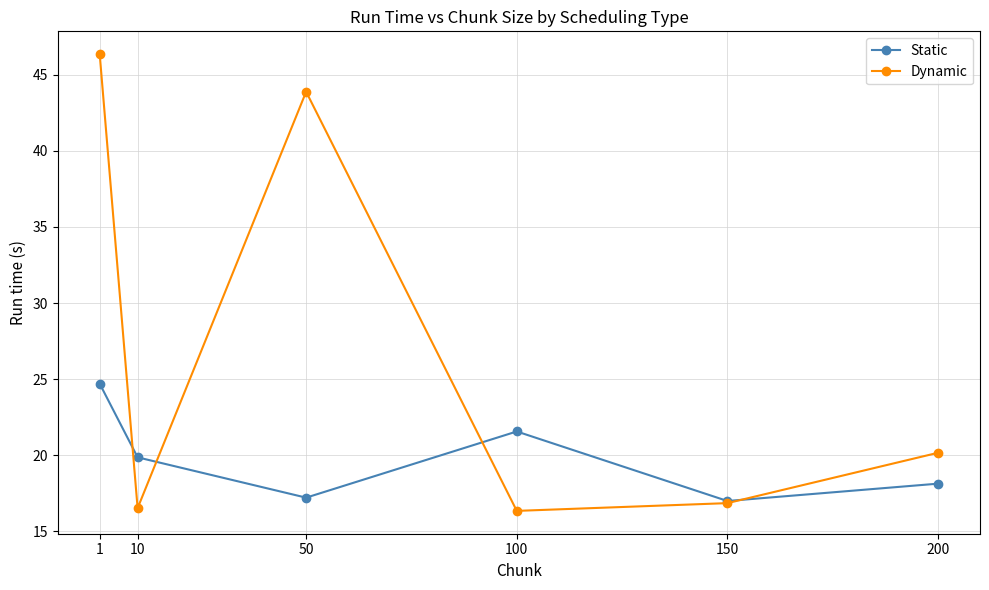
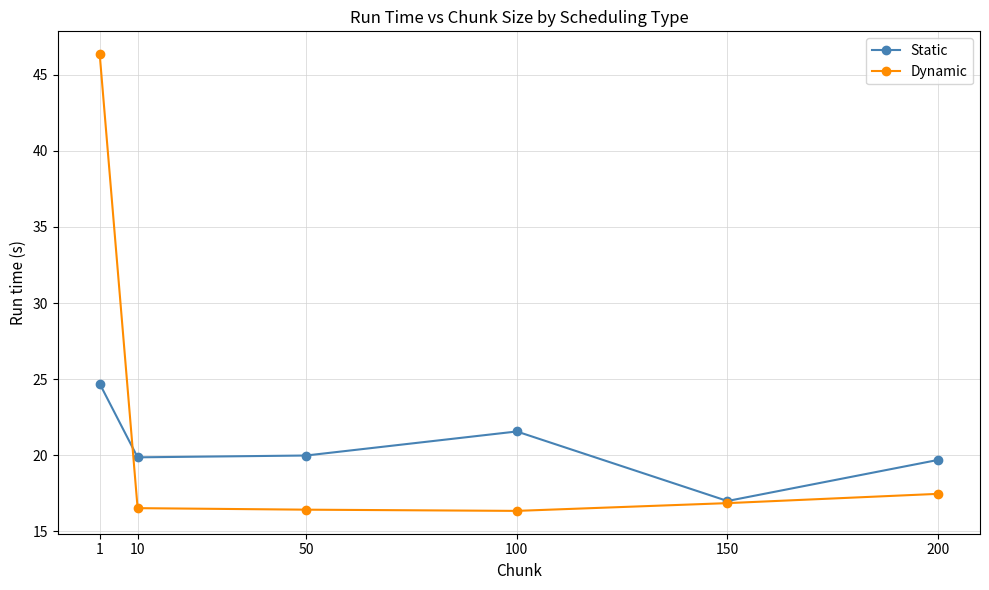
Static, 50: 17.2 -> 20.0
Dynamic, 50: 43.9 -> 16.4
Static, 200: 18.1 -> 19.7
Dynamic, 200: 20.2 -> 17.5
